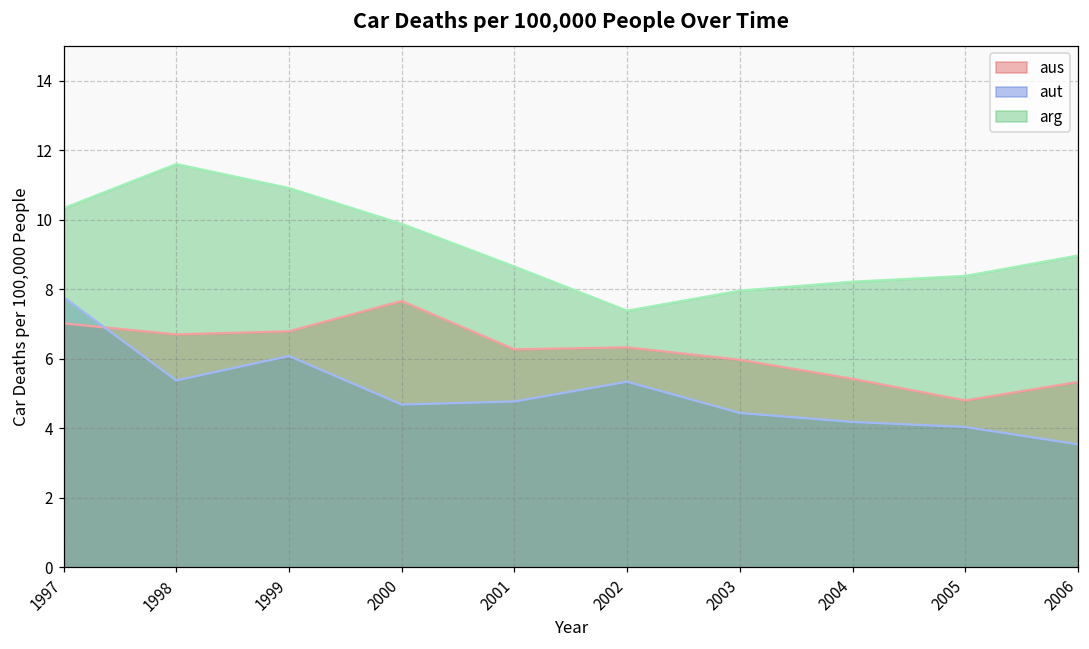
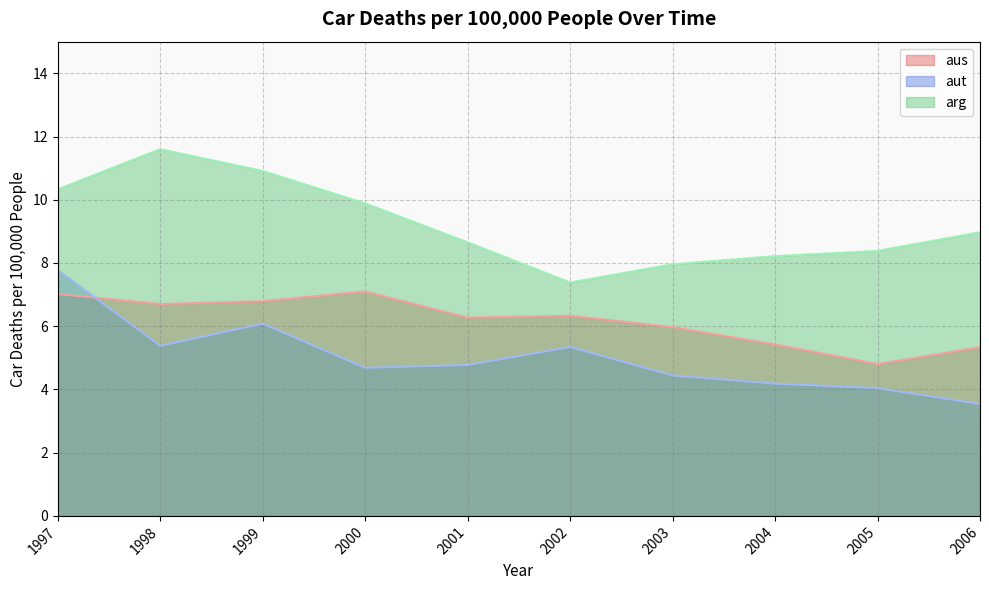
aus, 2000: 7.7 -> 7.1
